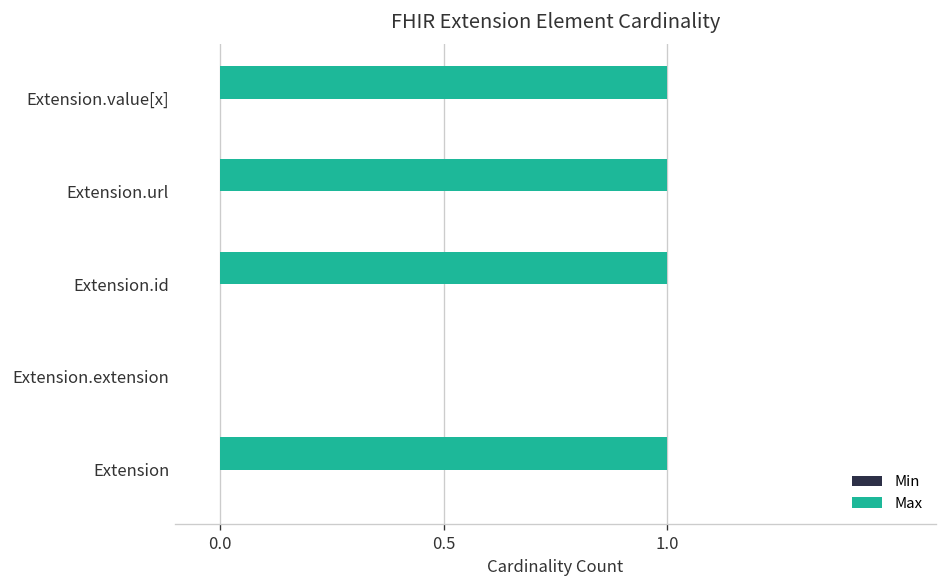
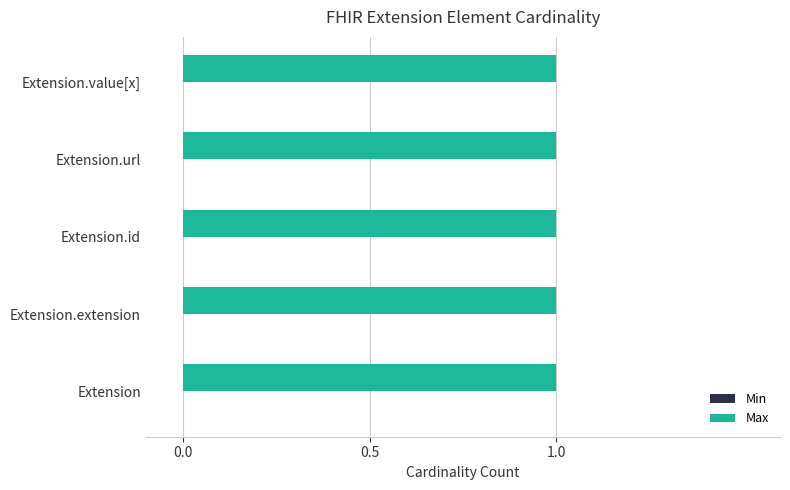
Max, Extension.extension: 0 -> 1
